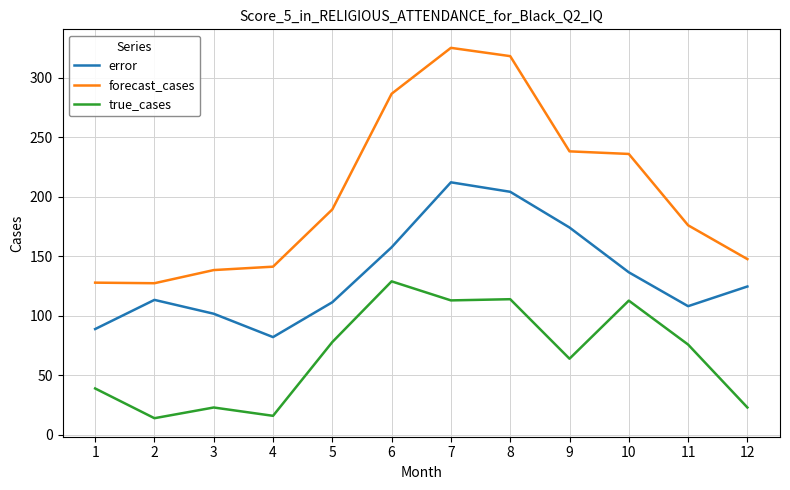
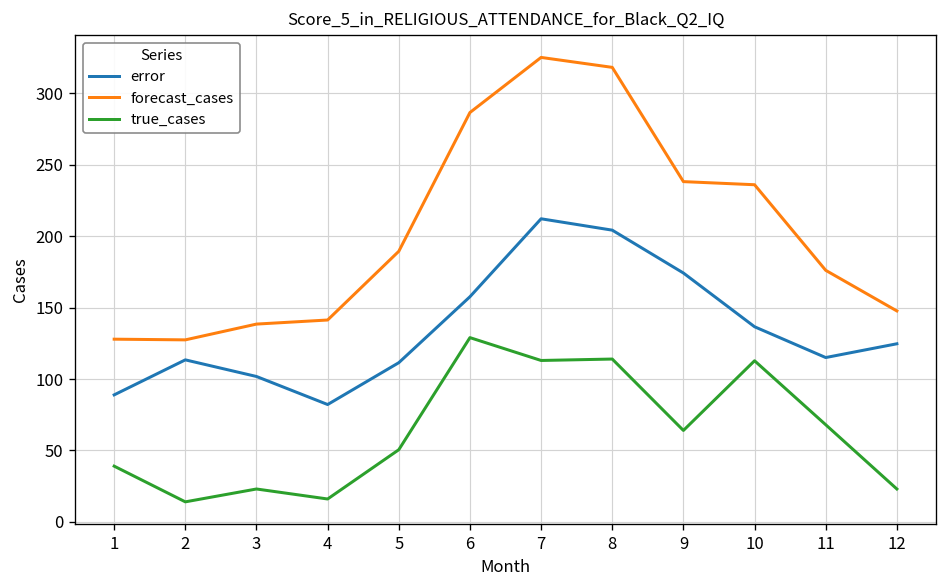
true_cases, 5: 78 -> 51
error, 11: 108 -> 115
true_cases, 11: 76 -> 68
